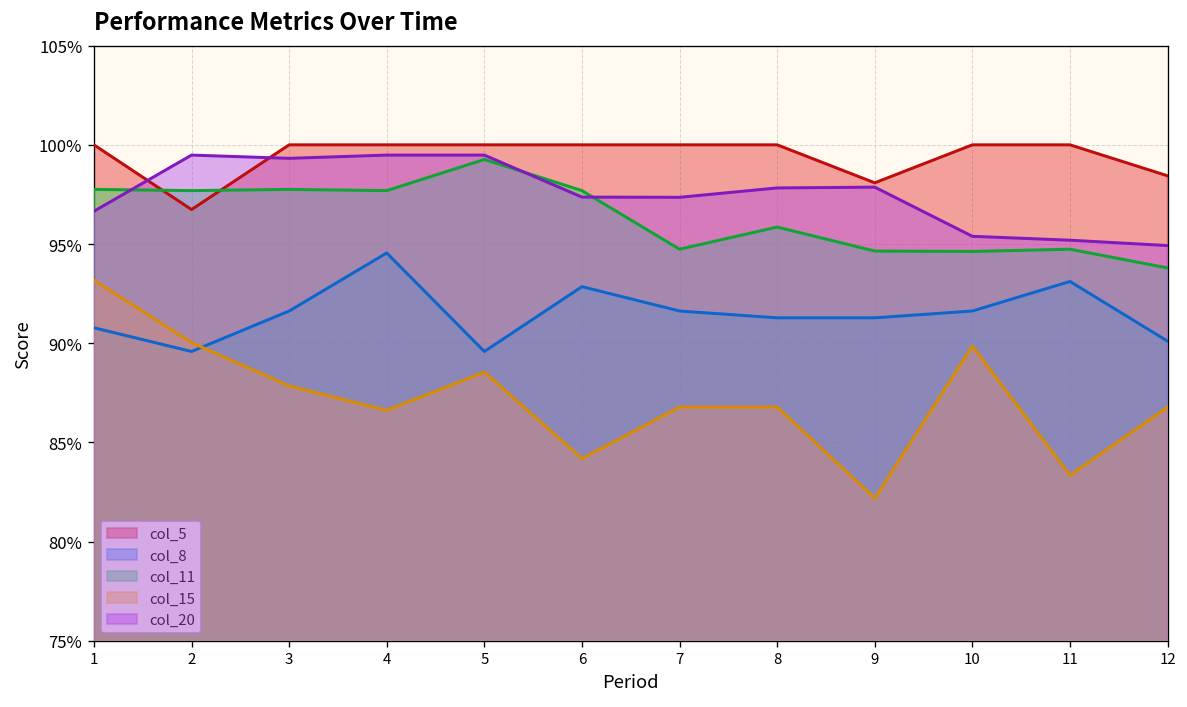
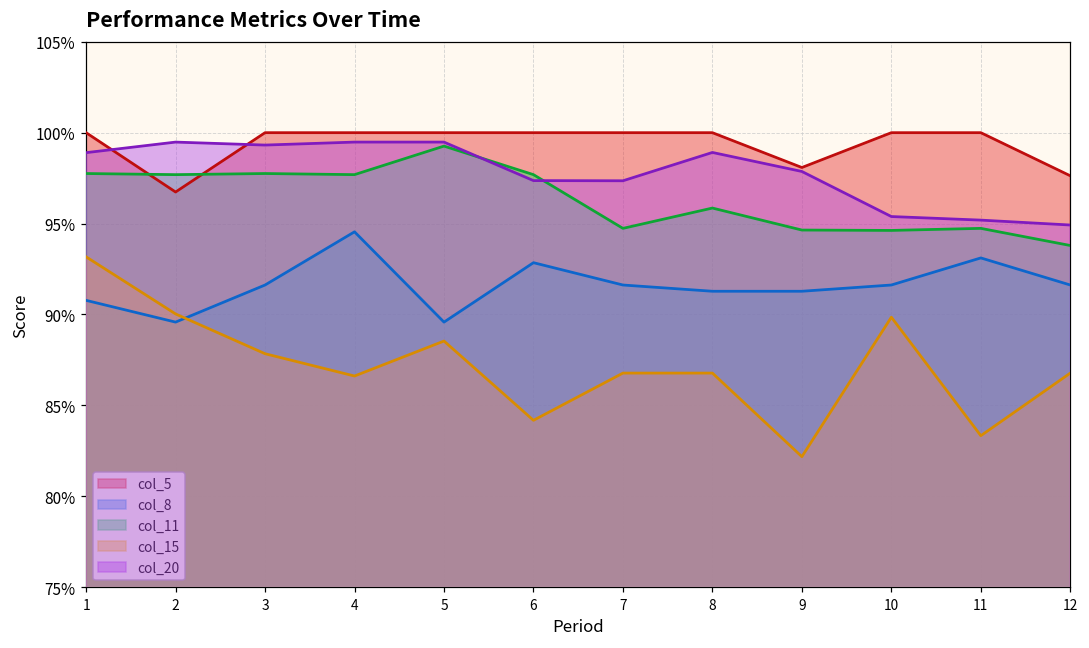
col_20, 1: 96.7% -> 98.9%
col_20, 8: 97.8% -> 98.9%
col_5, 12: 98.4% -> 97.6%
col_8, 12: 90.1% -> 91.6%
